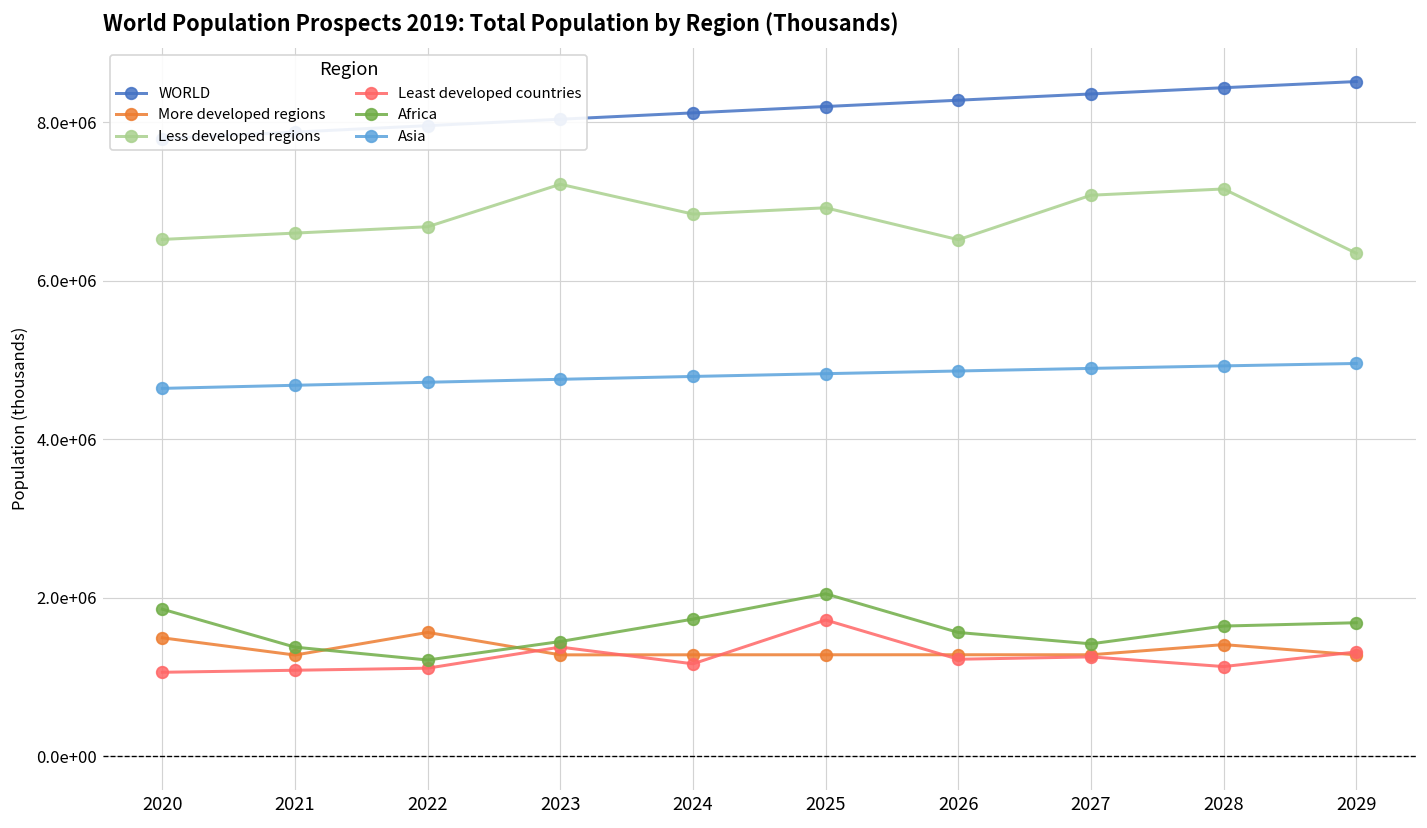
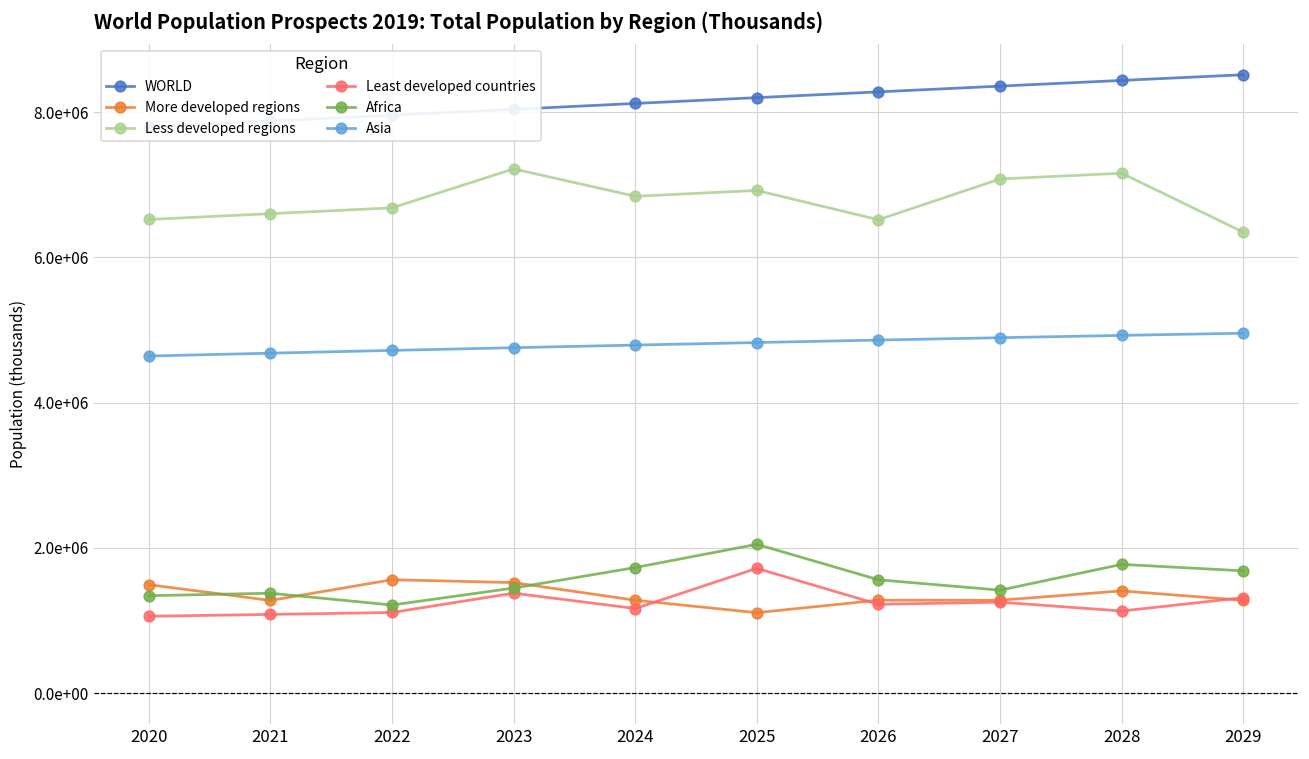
Africa, 2020: 1900000 -> 1300000
More developed regions, 2023: 1300000 -> 1500000
More developed regions, 2025: 1300000 -> 1100000
Africa, 2028: 1600000 -> 1800000
